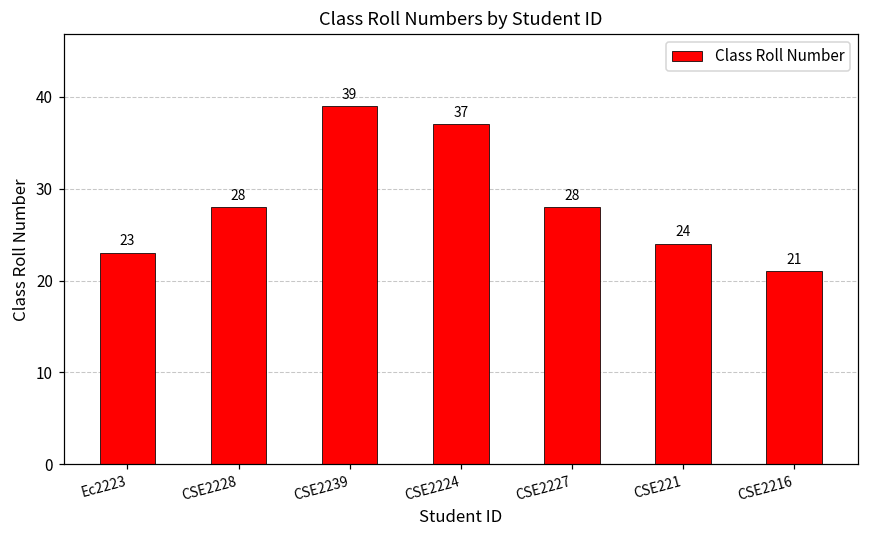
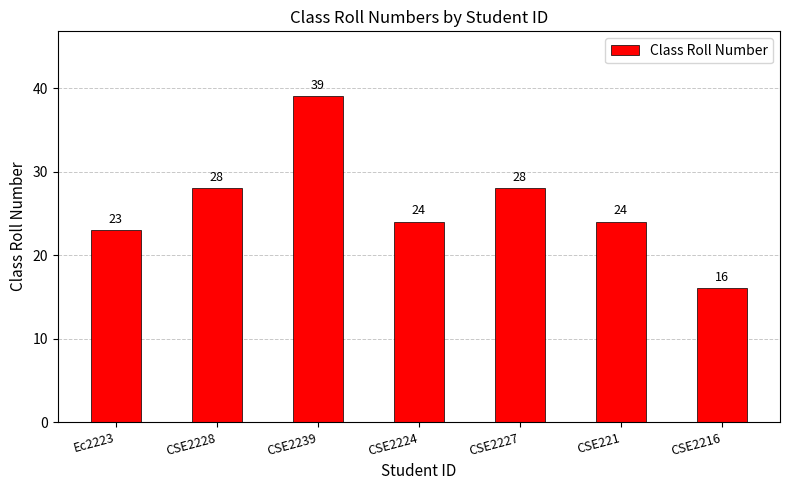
CSE2224: 37 -> 24
CSE2216: 21 -> 16
